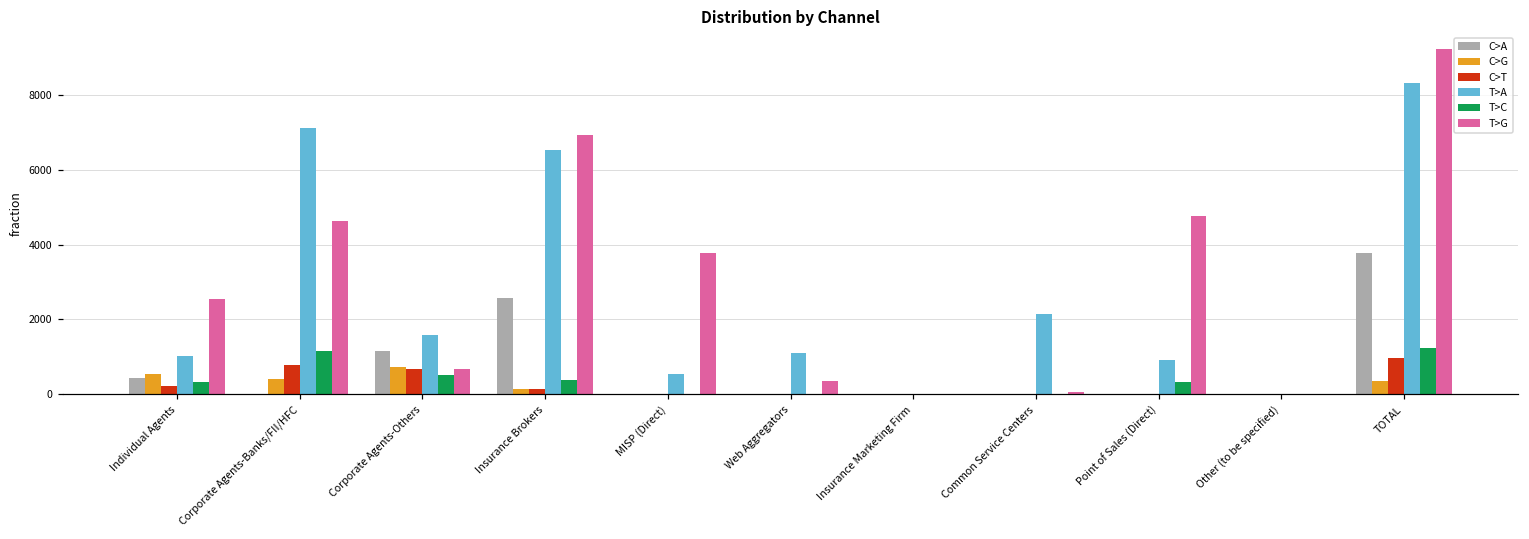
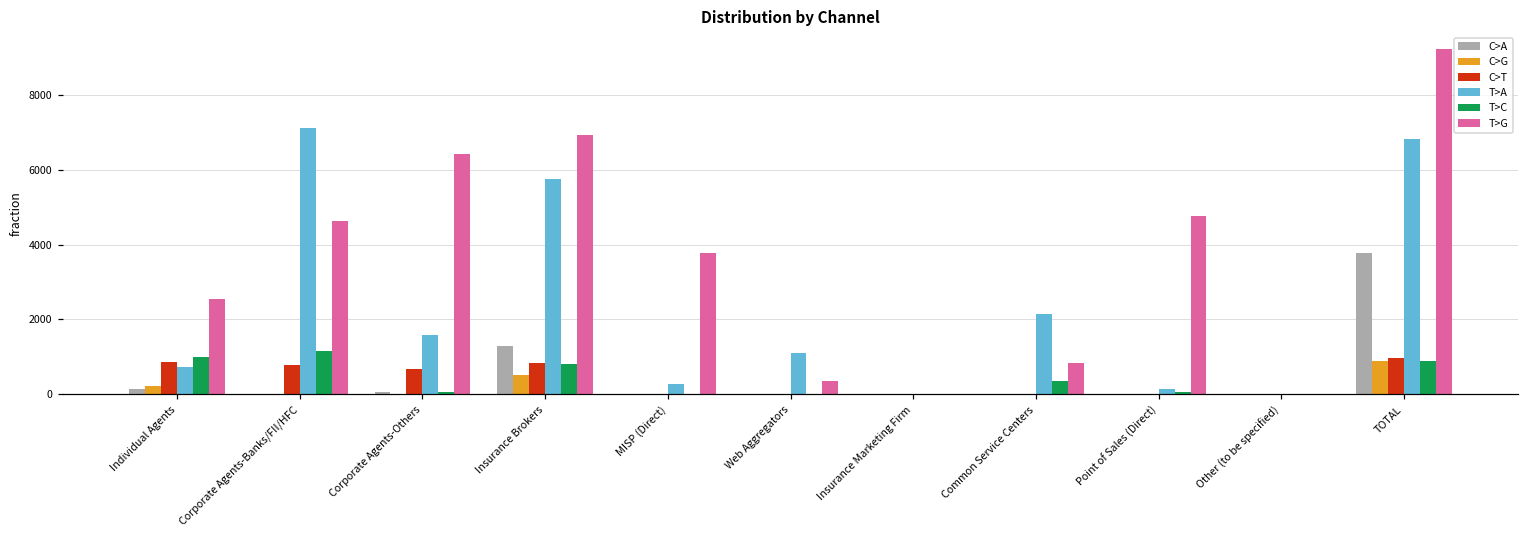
C>A, Individual Agents: 400 -> 100
C>G, Individual Agents: 500 -> 200
C>T, Individual Agents: 200 -> 900
T>A, Individual Agents: 1000 -> 700
T>C, Individual Agents: 300 -> 1000
C>G, Corporate Agents-Banks/FII/HFC: 400 -> 0
C>A, Corporate Agents-Others: 1200 -> 100
C>G, Corporate Agents-Others: 700 -> 0
T>C, Corporate Agents-Others: 500 -> 0
T>G, Corporate Agents-Others: 700 -> 6400
C>A, Insurance Brokers: 2600 -> 1300
C>G, Insurance Brokers: 100 -> 500
C>T, Insurance Brokers: 100 -> 800
T>A, Insurance Brokers: 6500 -> 5800
T>C, Insurance Brokers: 400 -> 800
T>A, MISP (Direct): 600 -> 300
T>C, Common Service Centers: 0 -> 300
T>G, Common Service Centers: 100 -> 800
T>A, Point of Sales (Direct): 900 -> 100
T>C, Point of Sales (Direct): 300 -> 100
C>G, TOTAL: 300 -> 900
T>A, TOTAL: 8300 -> 6800
T>C, TOTAL: 1200 -> 900
